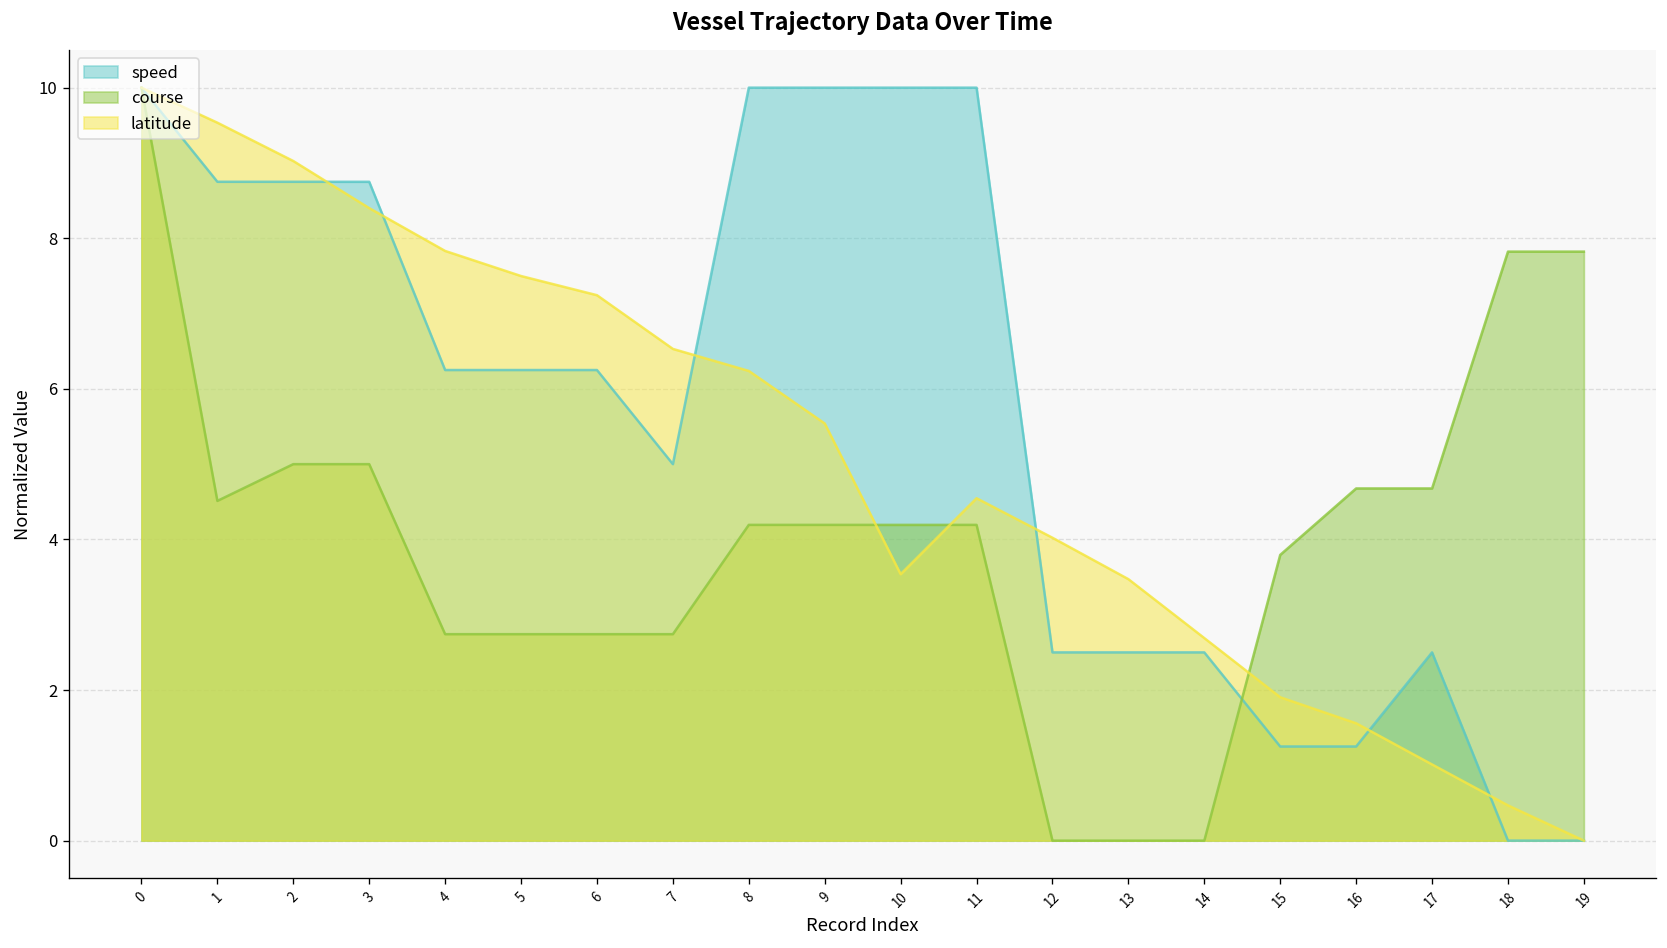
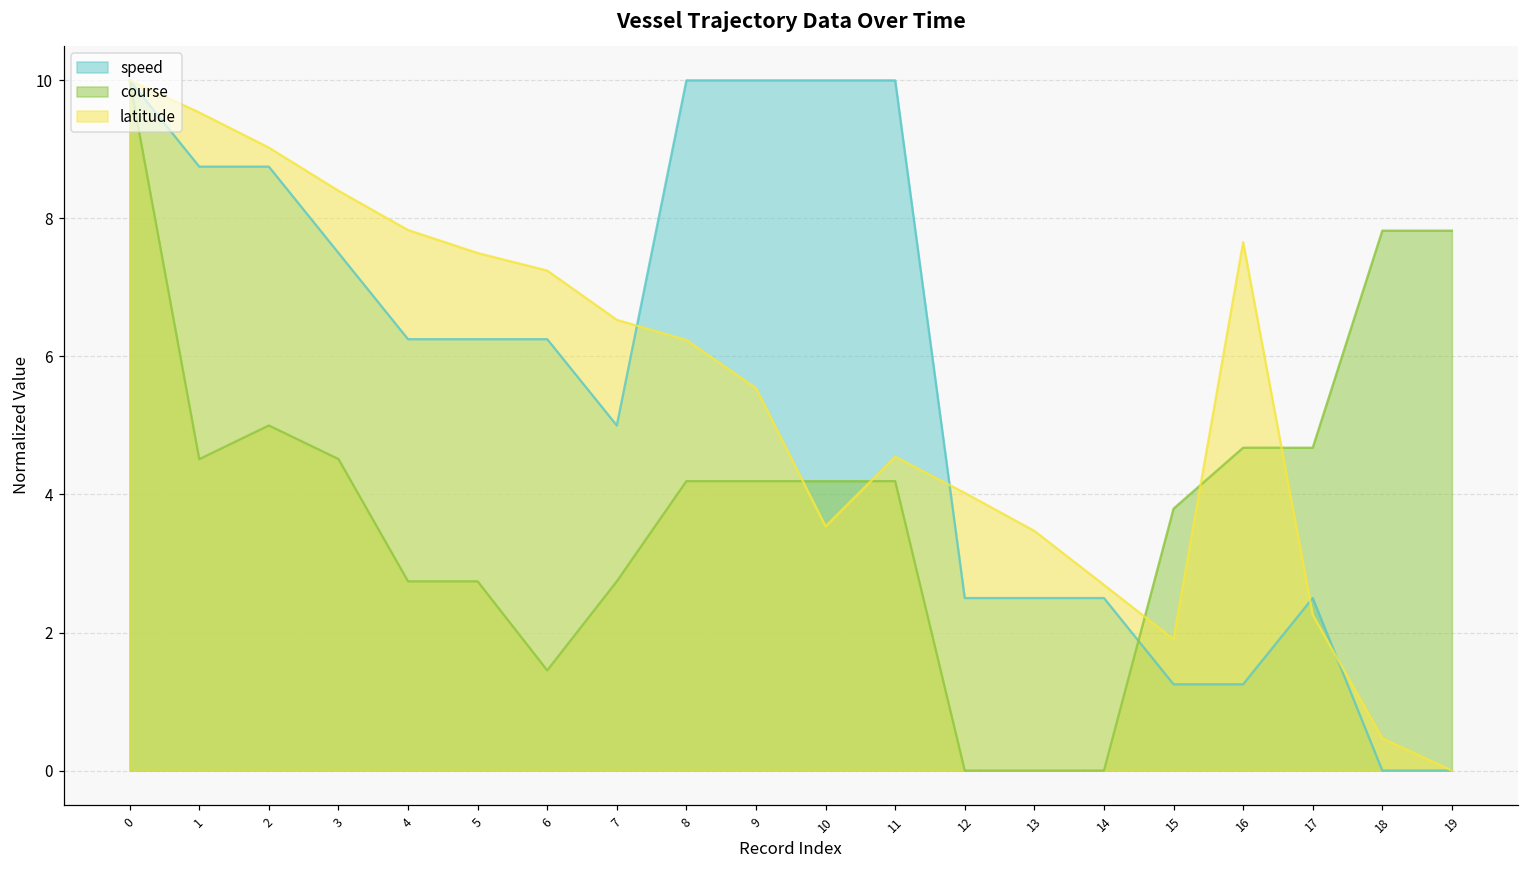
speed, 3: 8.7 -> 7.5
course, 3: 5.0 -> 4.5
course, 6: 2.7 -> 1.5
latitude, 16: 1.6 -> 7.7
latitude, 17: 1.0 -> 2.3
